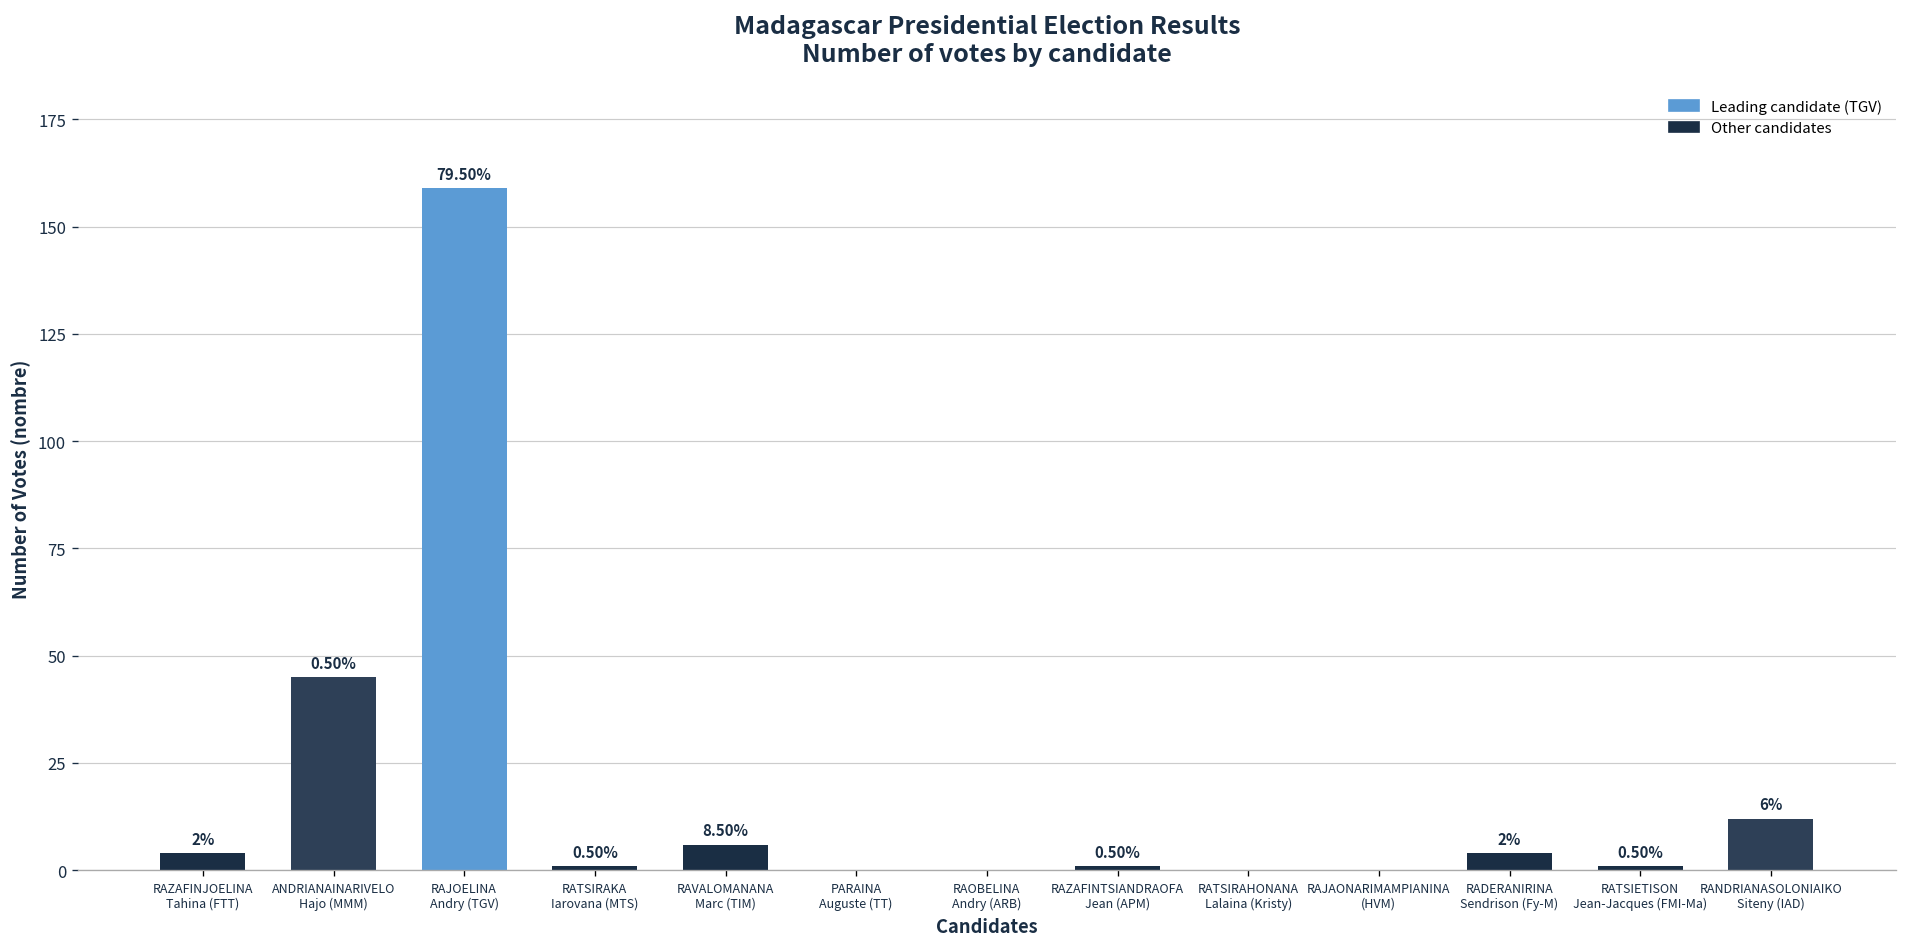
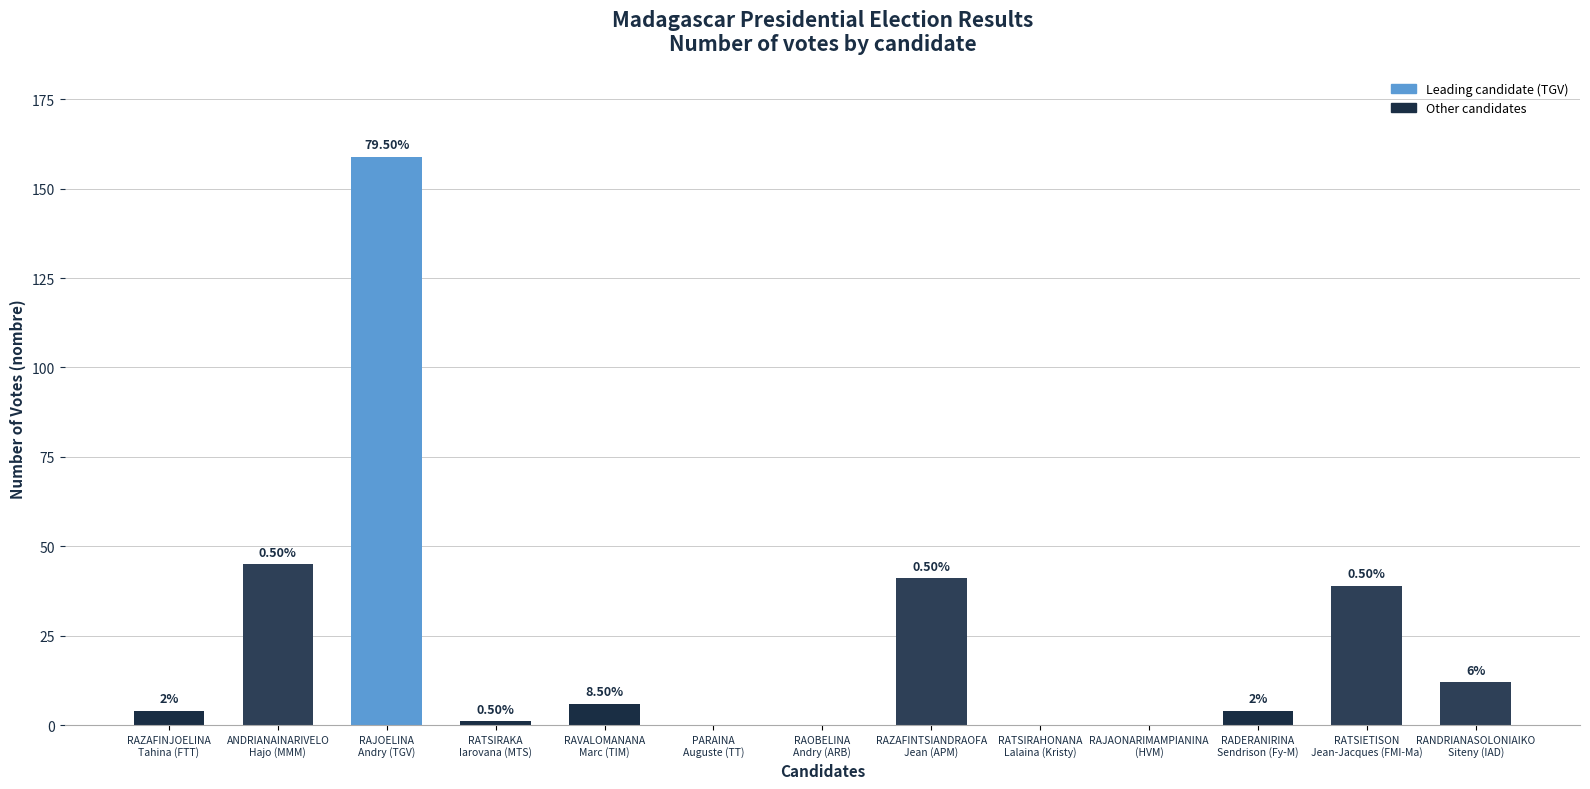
RAZAFINTSIANDRAOFA Jean (APM): 1 -> 41
RATSIETISON Jean-Jacques (FMI-Ma): 1 -> 39
